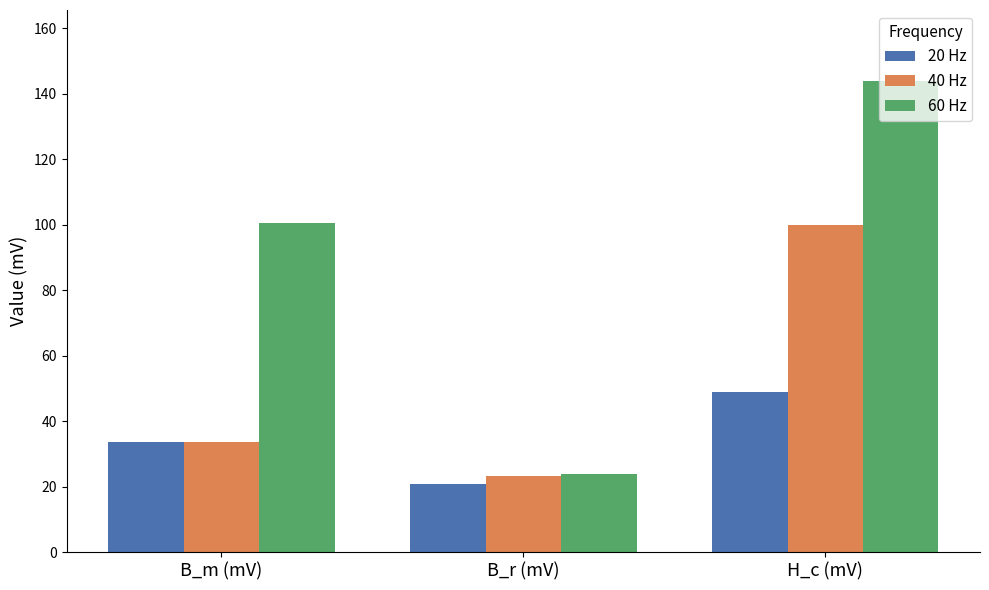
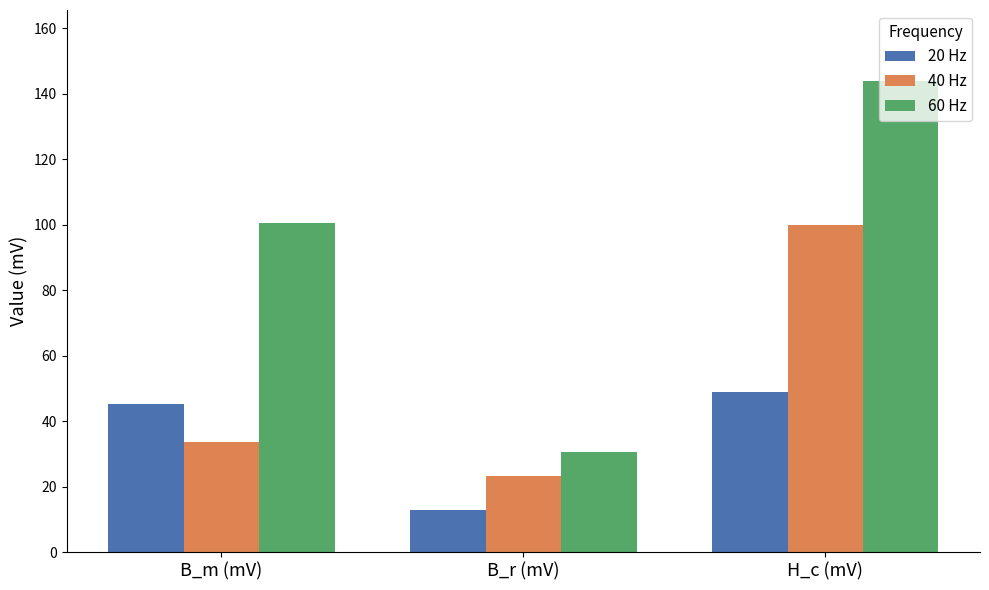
20 Hz, B_m (mV): 34 -> 45
20 Hz, B_r (mV): 21 -> 13
60 Hz, B_r (mV): 24 -> 31
